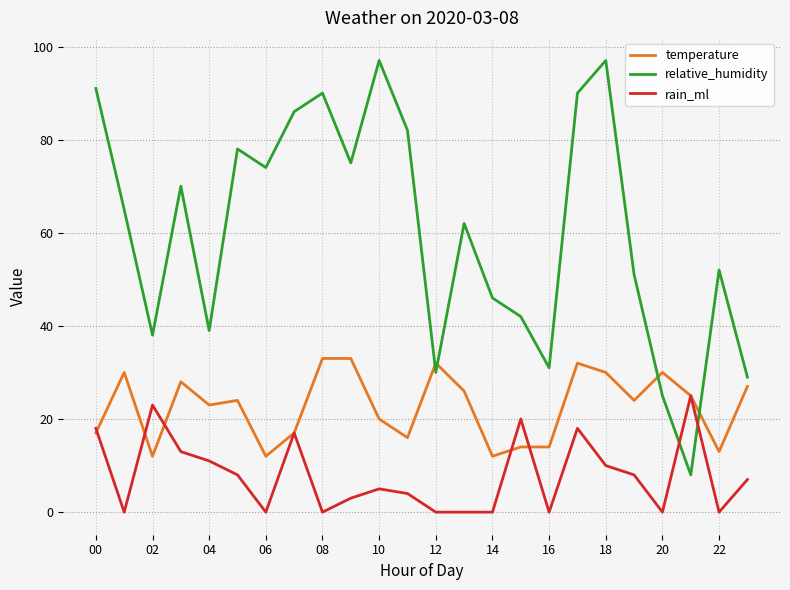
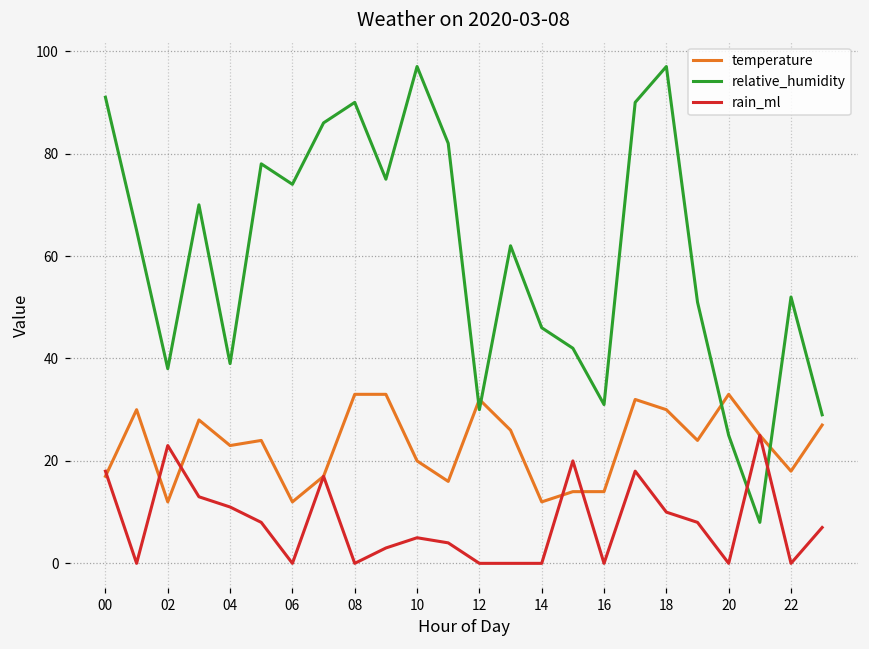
temperature, 20: 30 -> 33
temperature, 22: 13 -> 18
